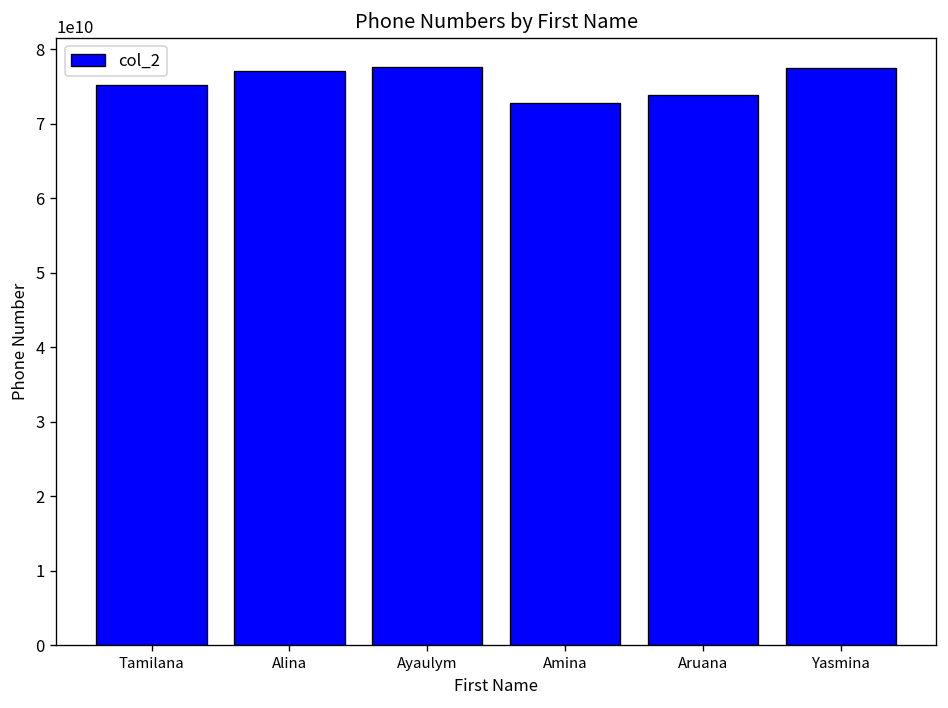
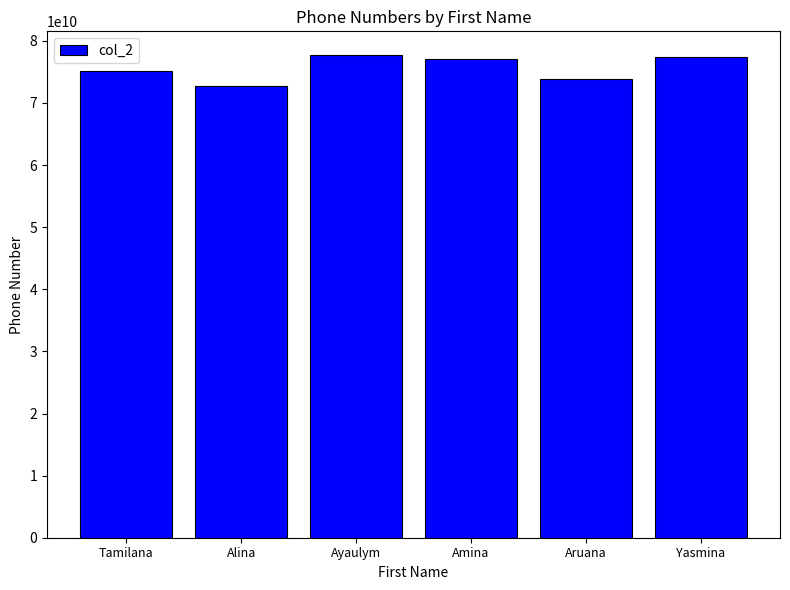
Alina: 77000000000 -> 73000000000
Amina: 73000000000 -> 77000000000
